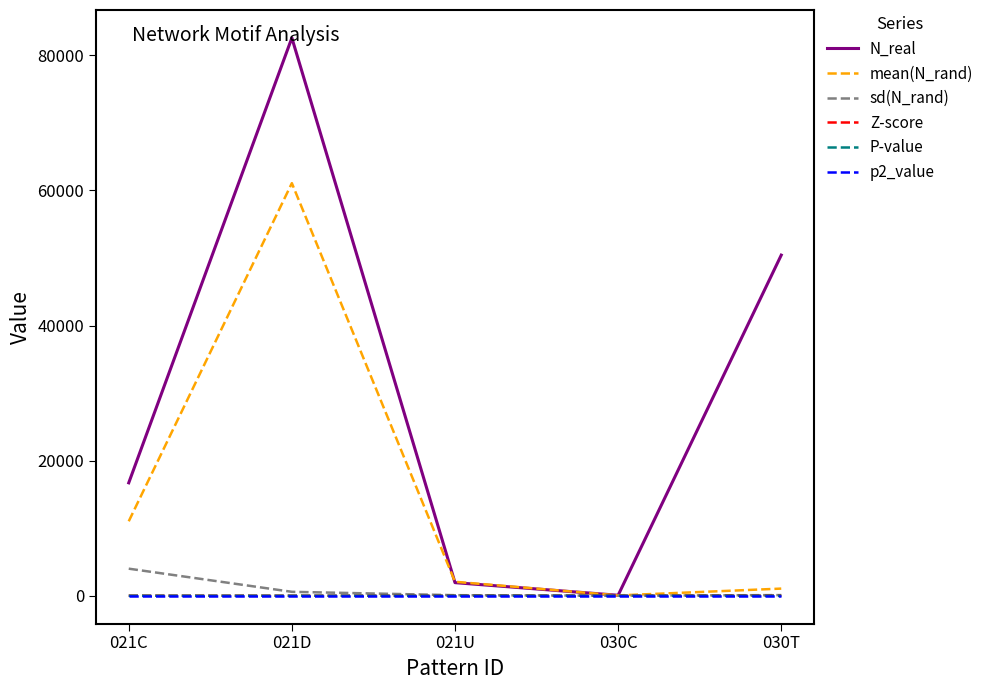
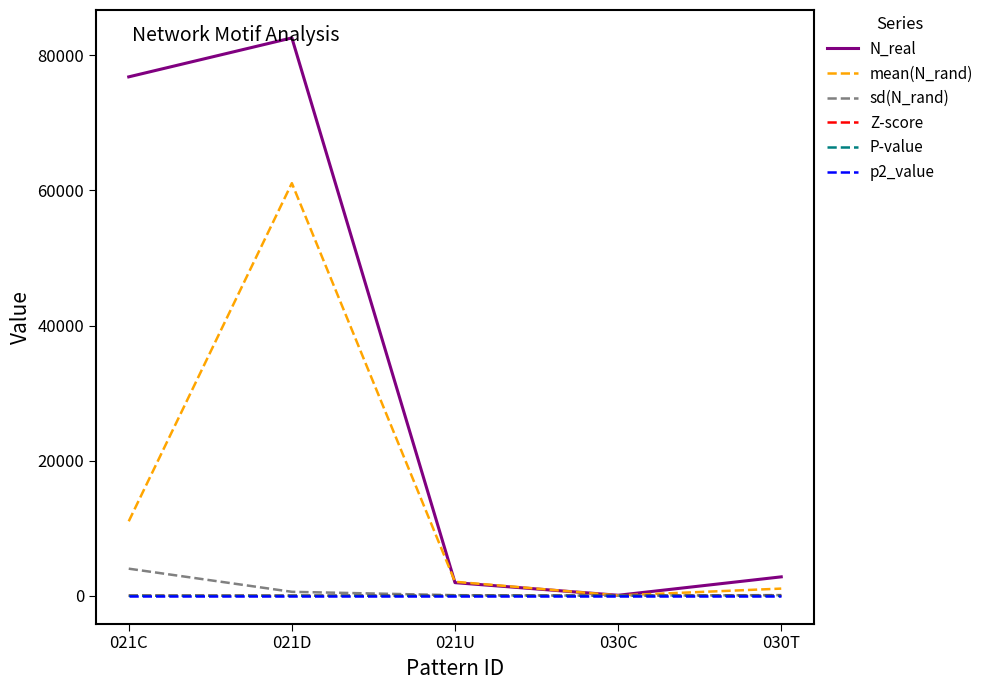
N_real, 021C: 17000 -> 77000
N_real, 030T: 50000 -> 3000
